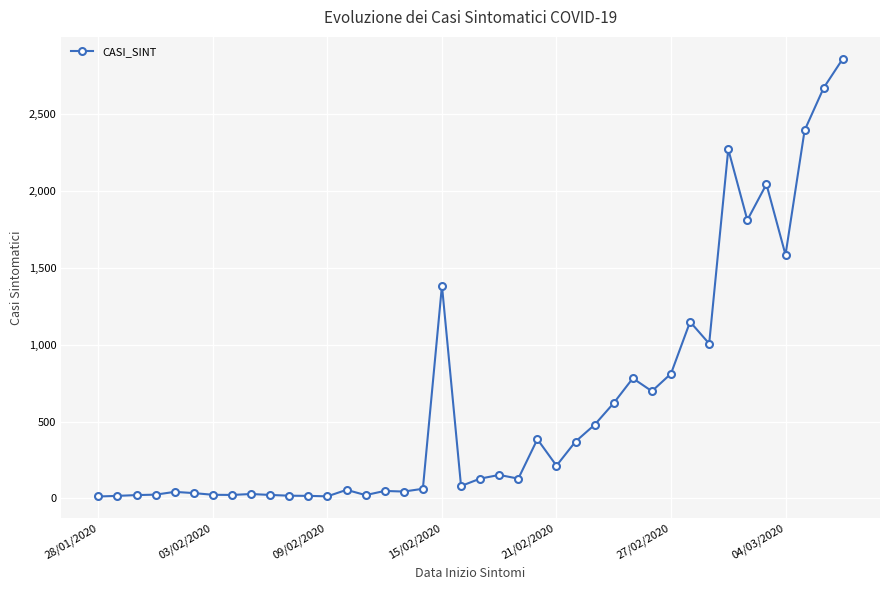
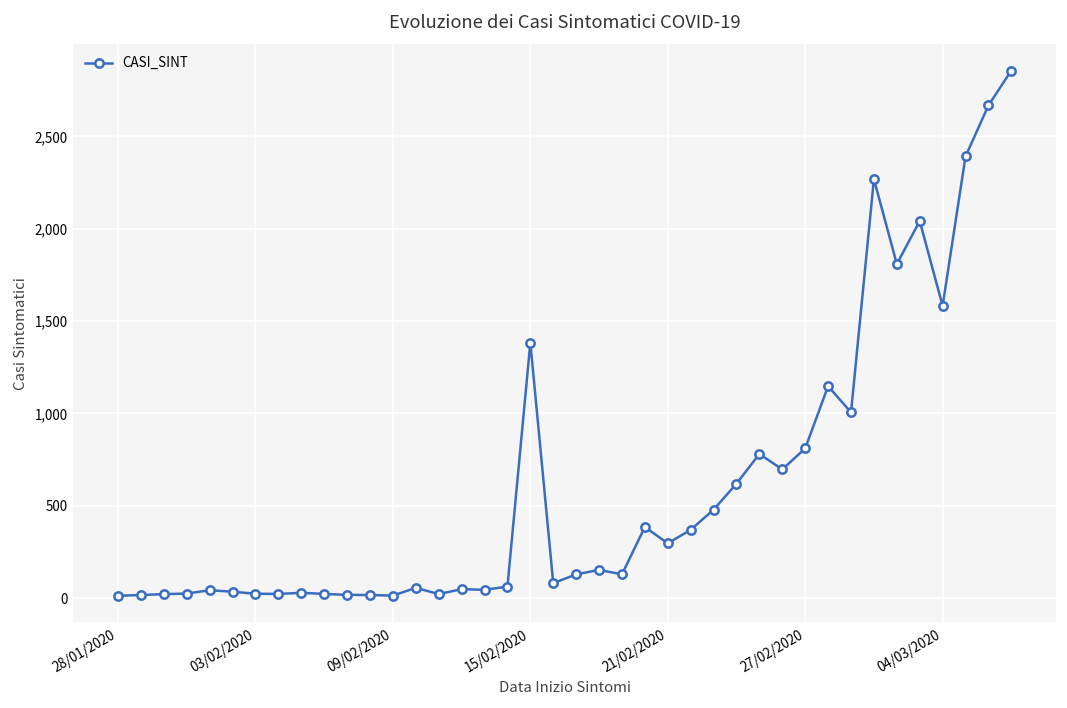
21/02/2020: 210 -> 300
